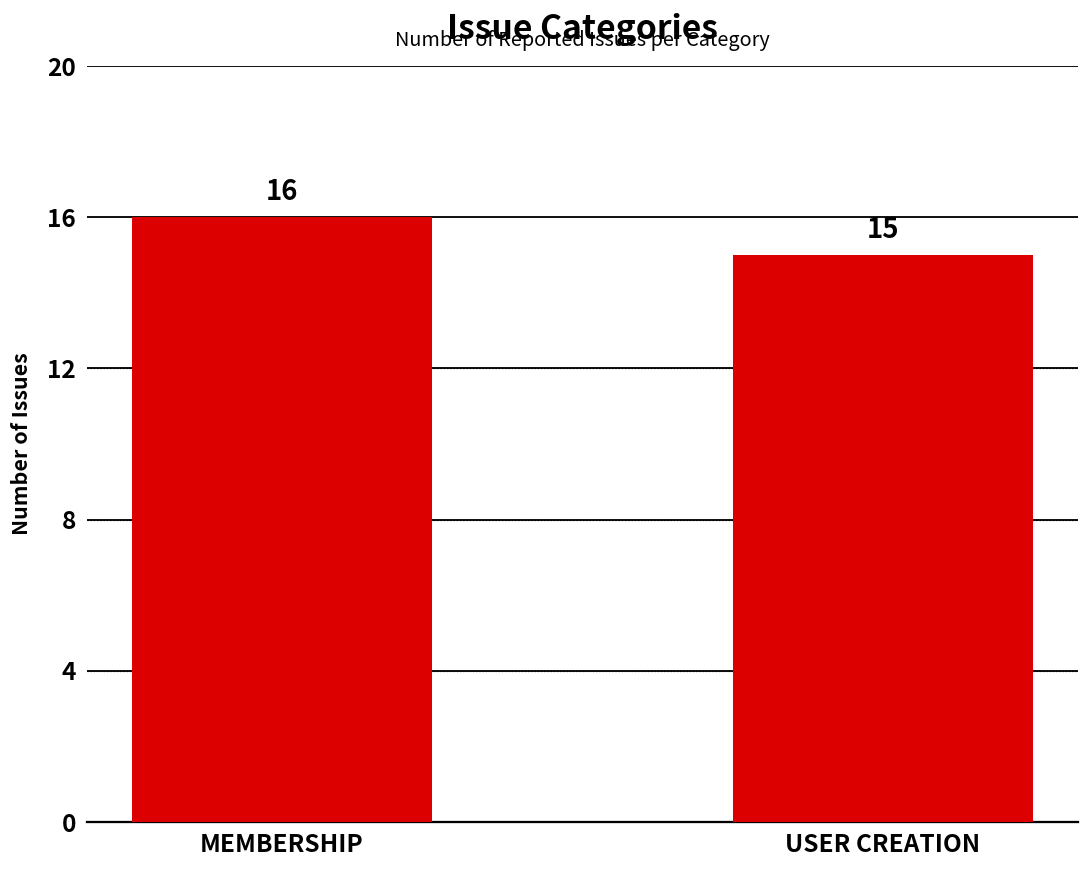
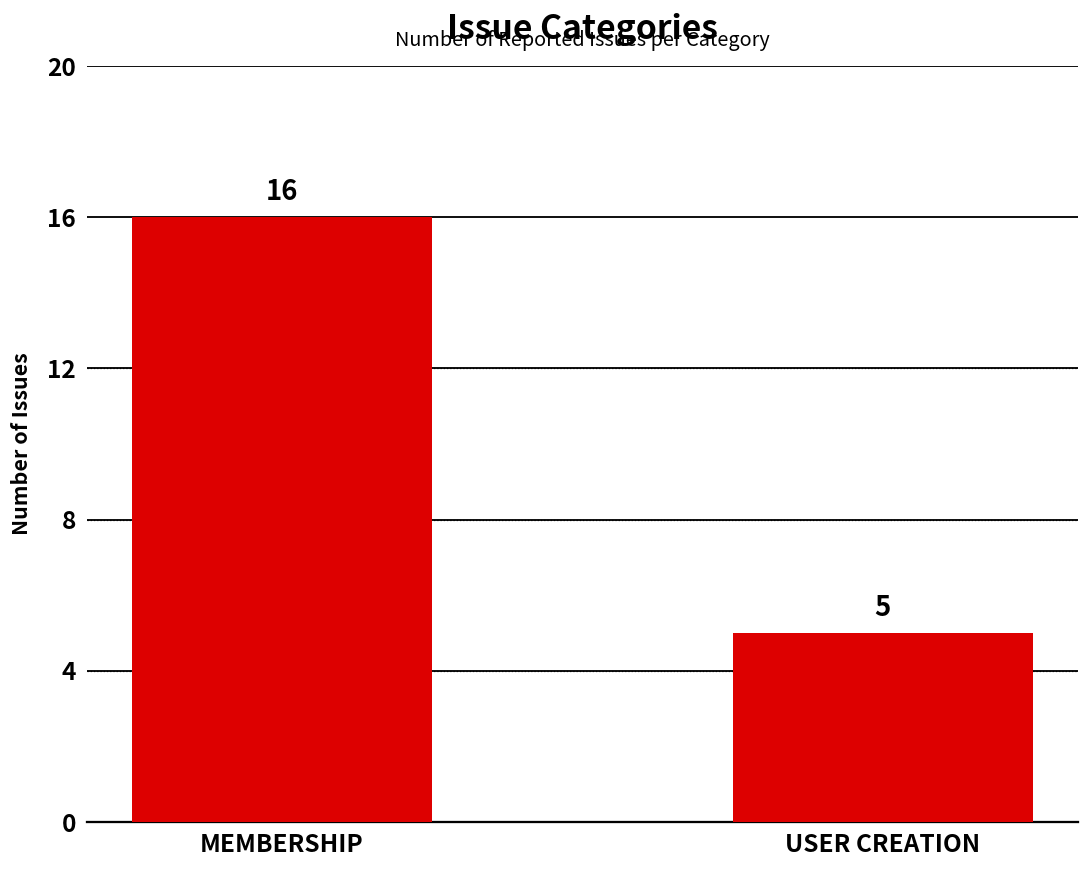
USER CREATION: 15 -> 5
